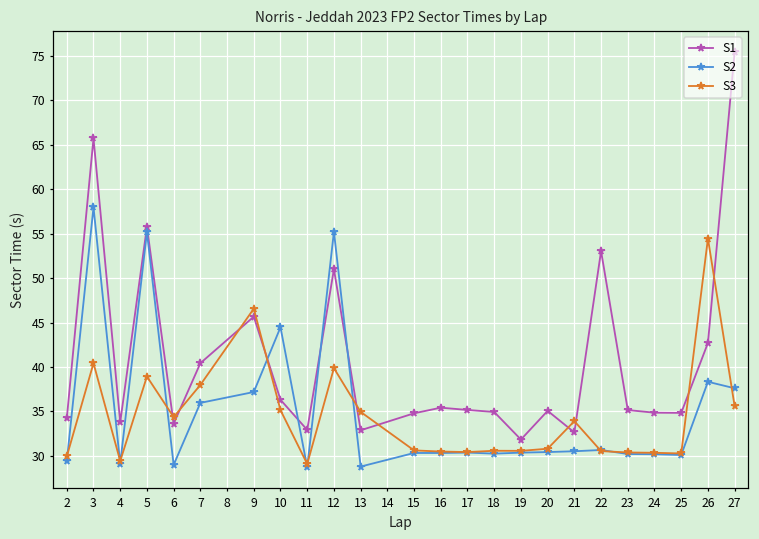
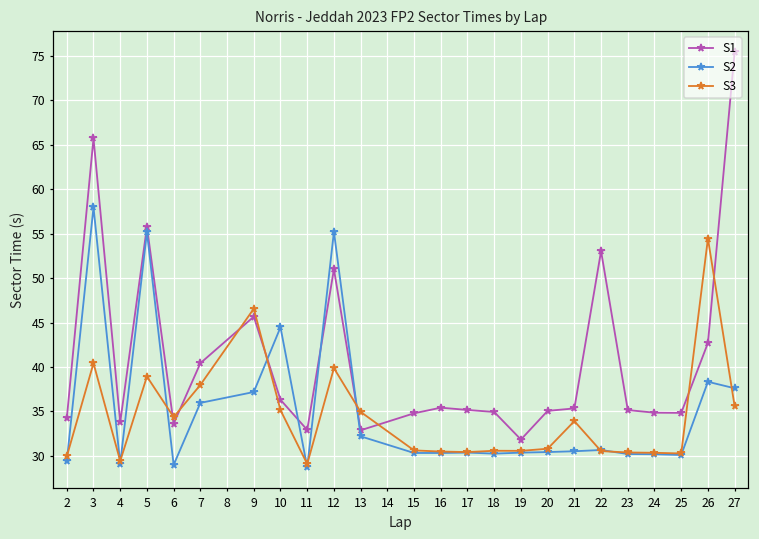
S2, 13: 29 -> 32
S1, 21: 33 -> 35
